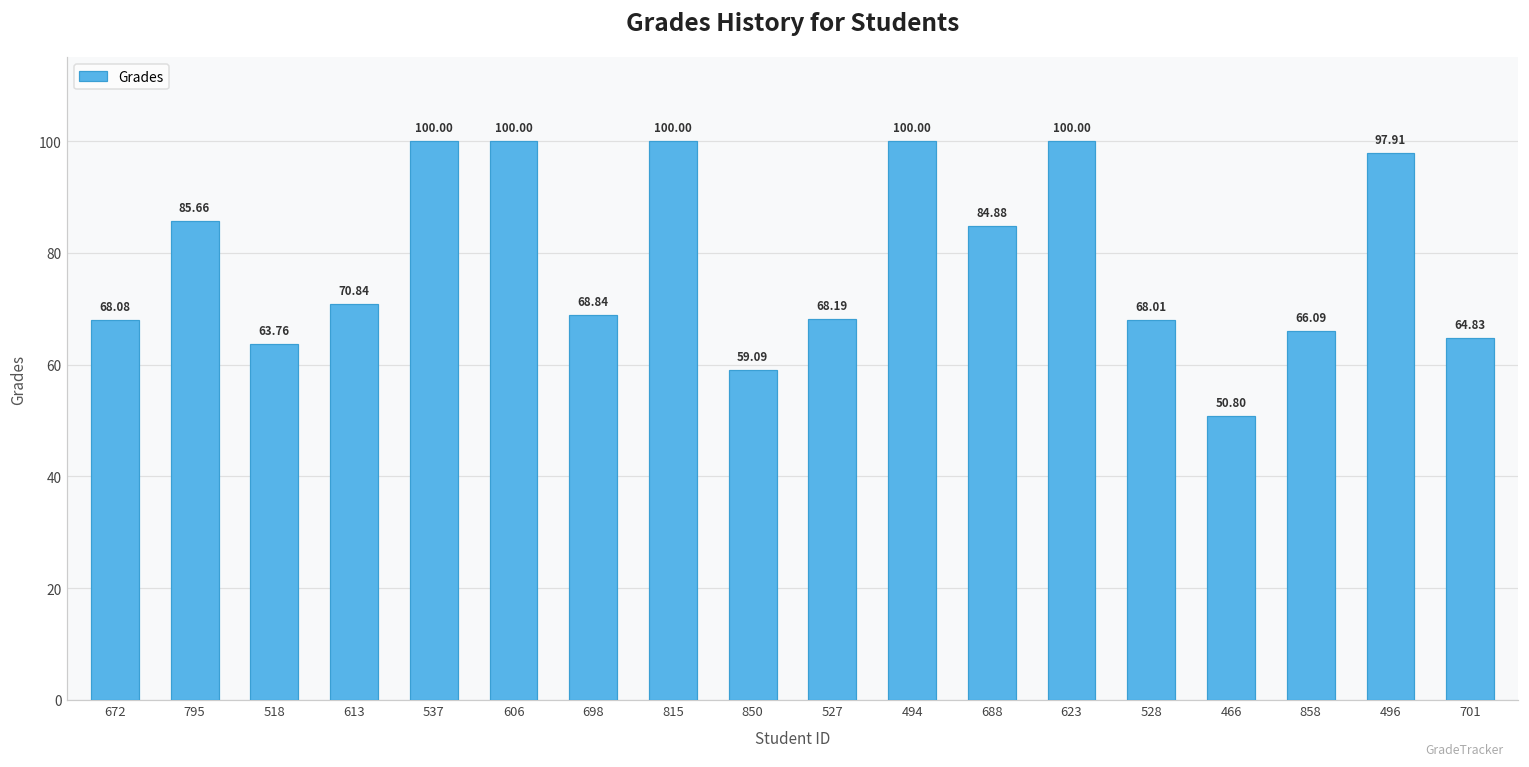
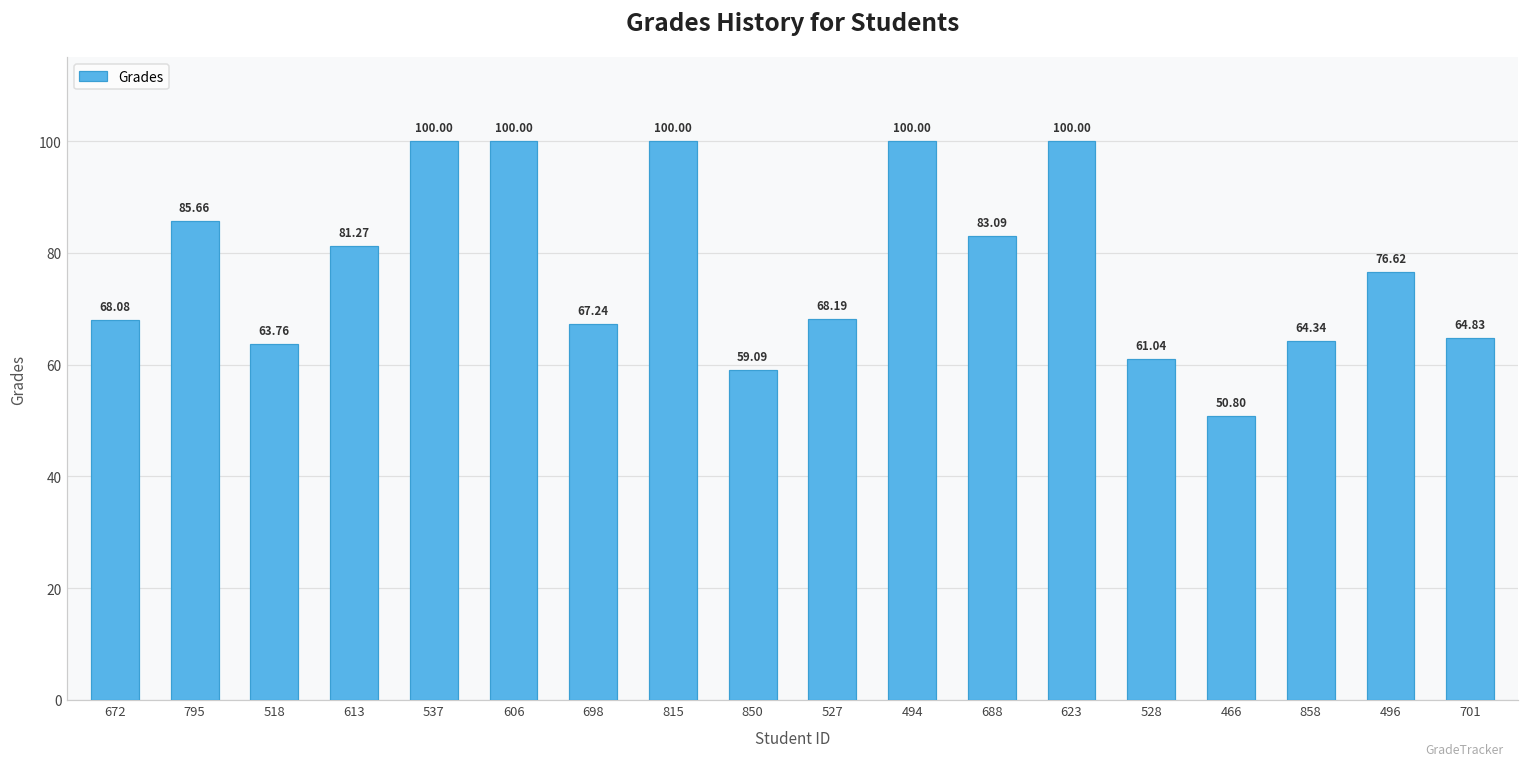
613: 70.84 -> 81.27
698: 68.84 -> 67.24
688: 84.88 -> 83.09
528: 68.01 -> 61.04
858: 66.09 -> 64.34
496: 97.91 -> 76.62
